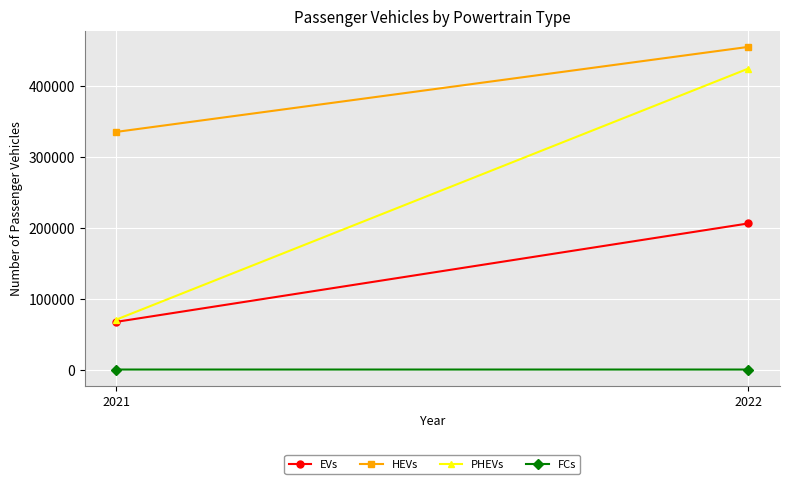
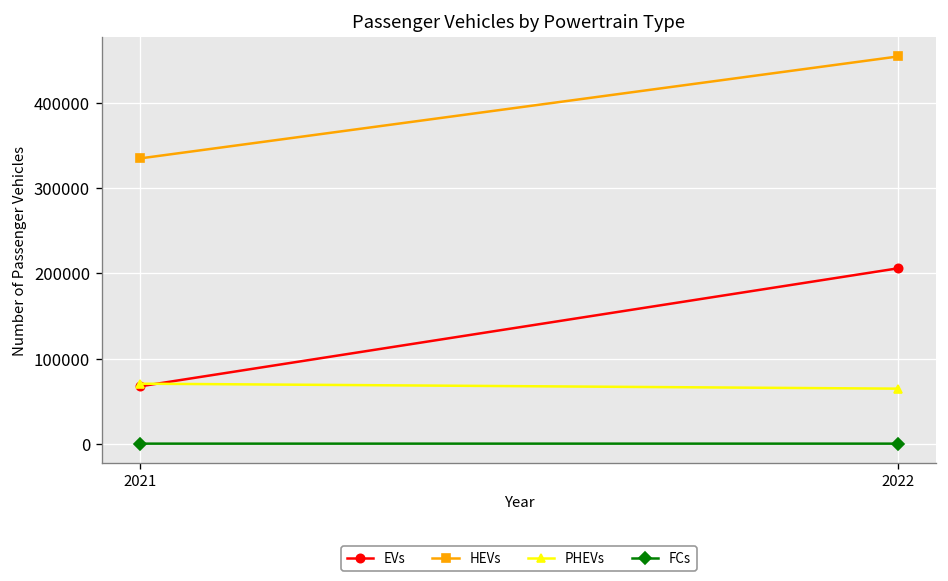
PHEVs, 2022: 420000 -> 60000
